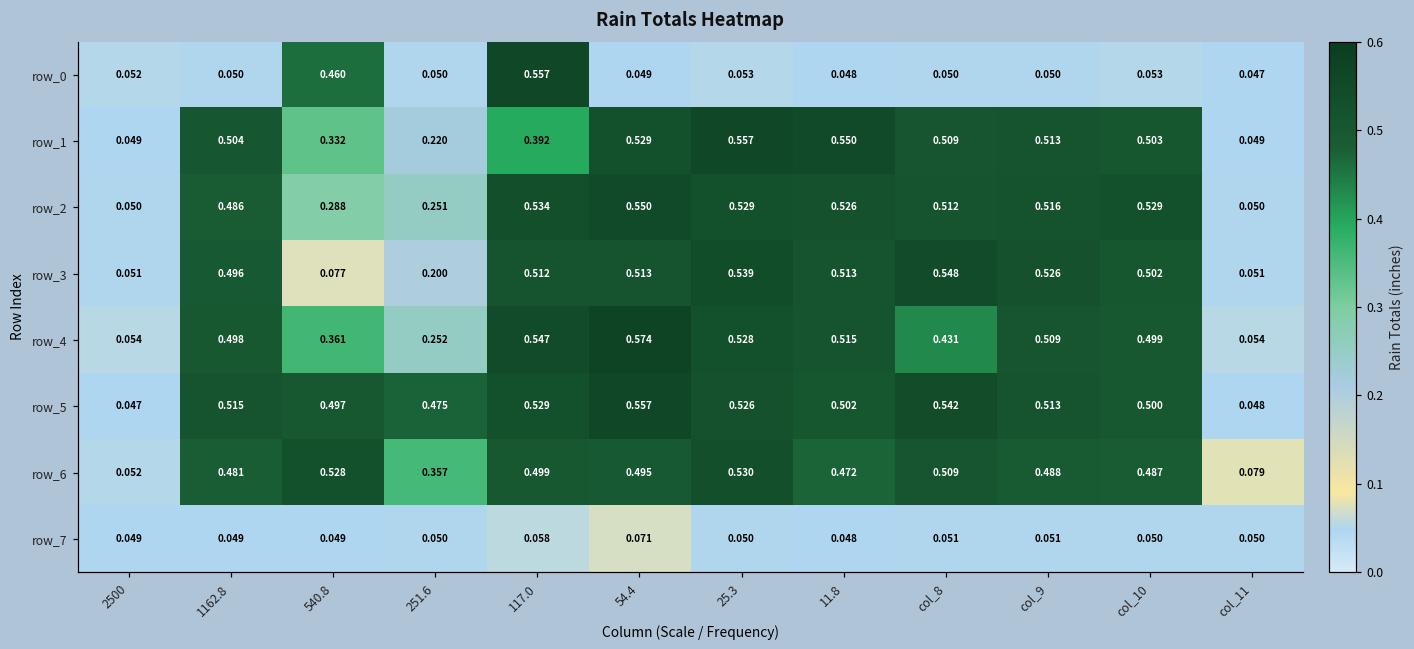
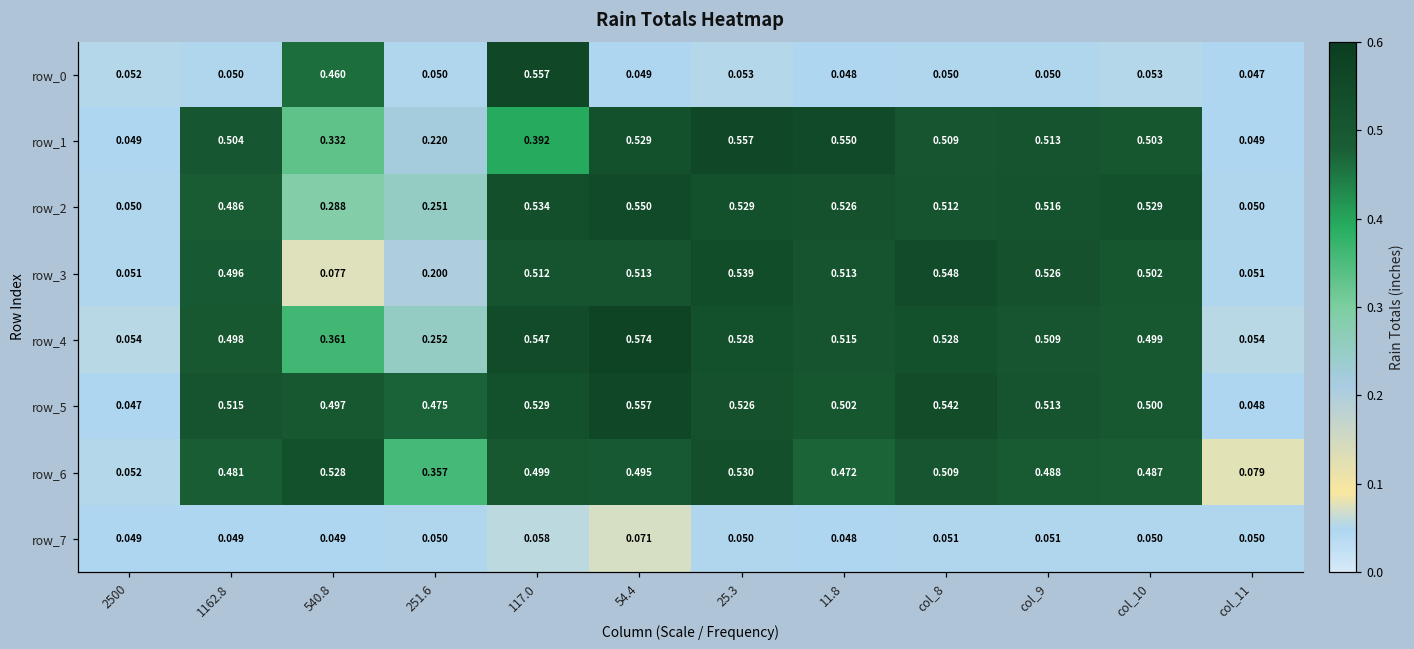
row_4, col_8: 0.431 -> 0.528
